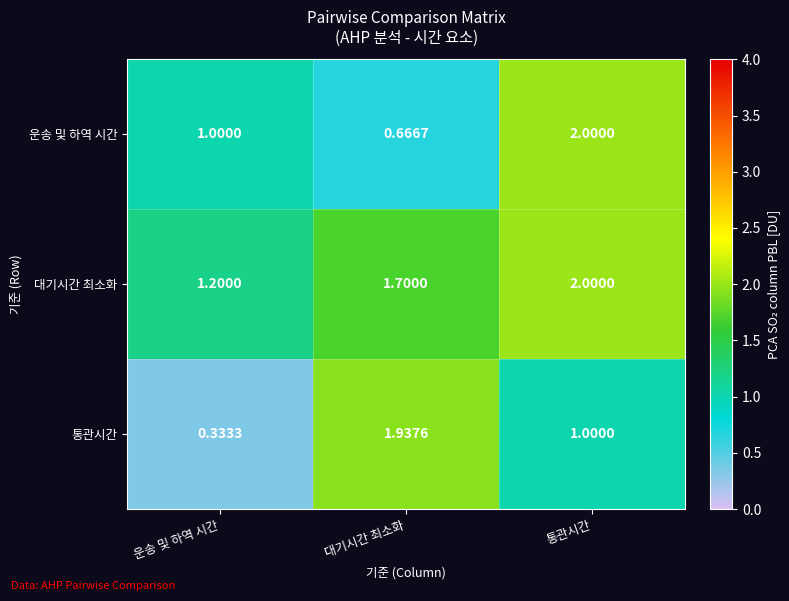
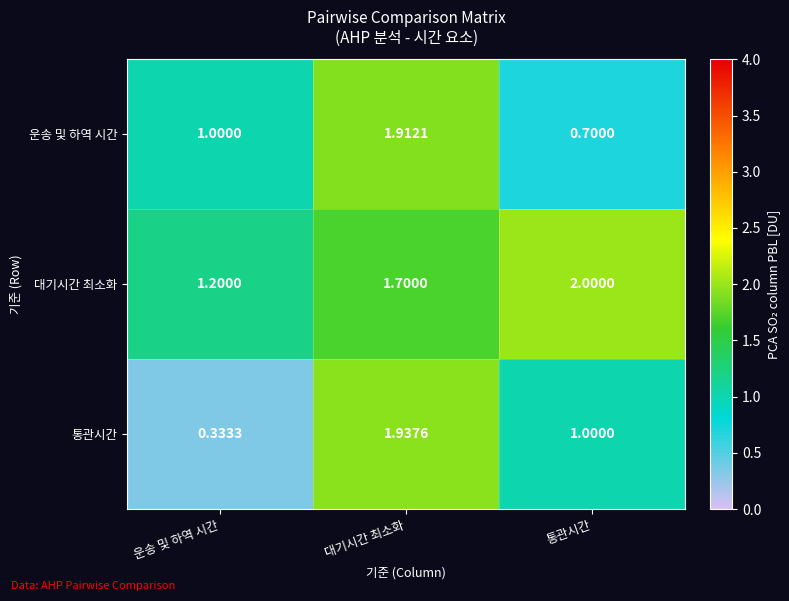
운송 및 하역 시간, 대기시간 최소화: 0.6667 -> 1.9121
운송 및 하역 시간, 통관시간: 2.0000 -> 0.7000
